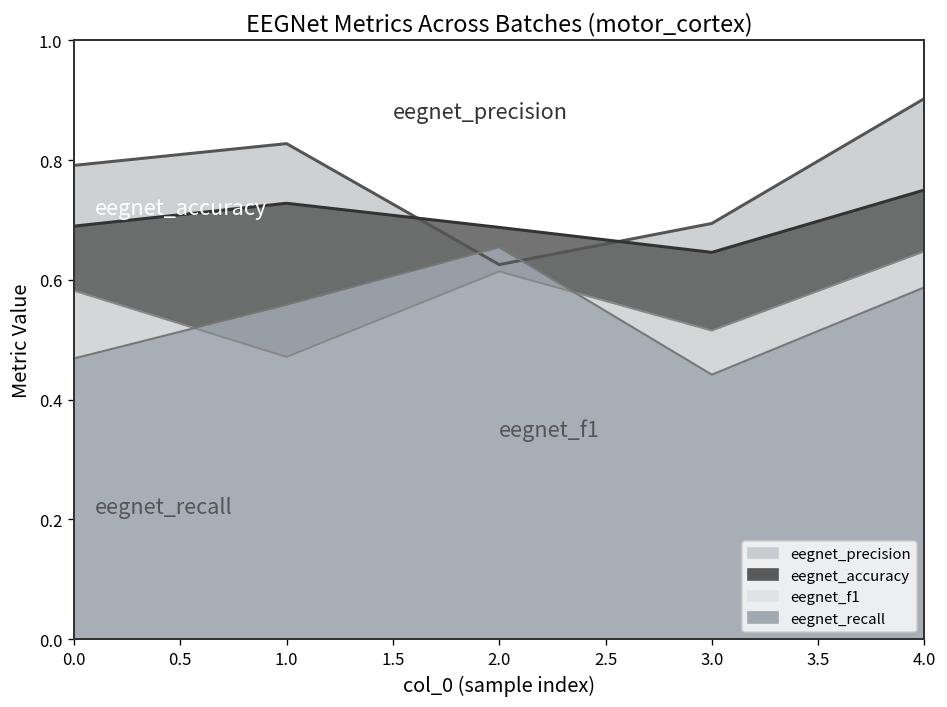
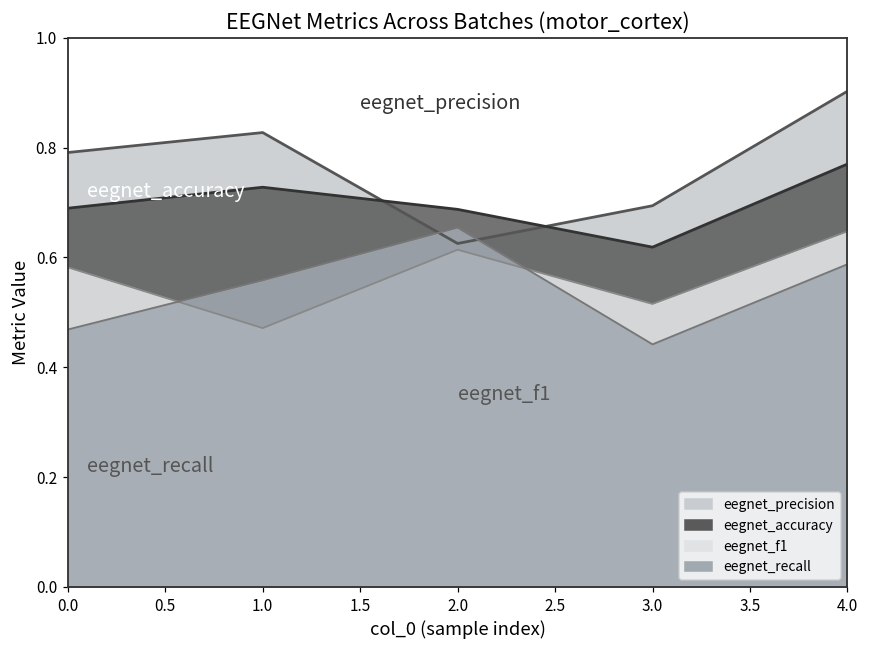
eegnet_accuracy, 3.0: 0.65 -> 0.62
eegnet_accuracy, 4.0: 0.75 -> 0.77
